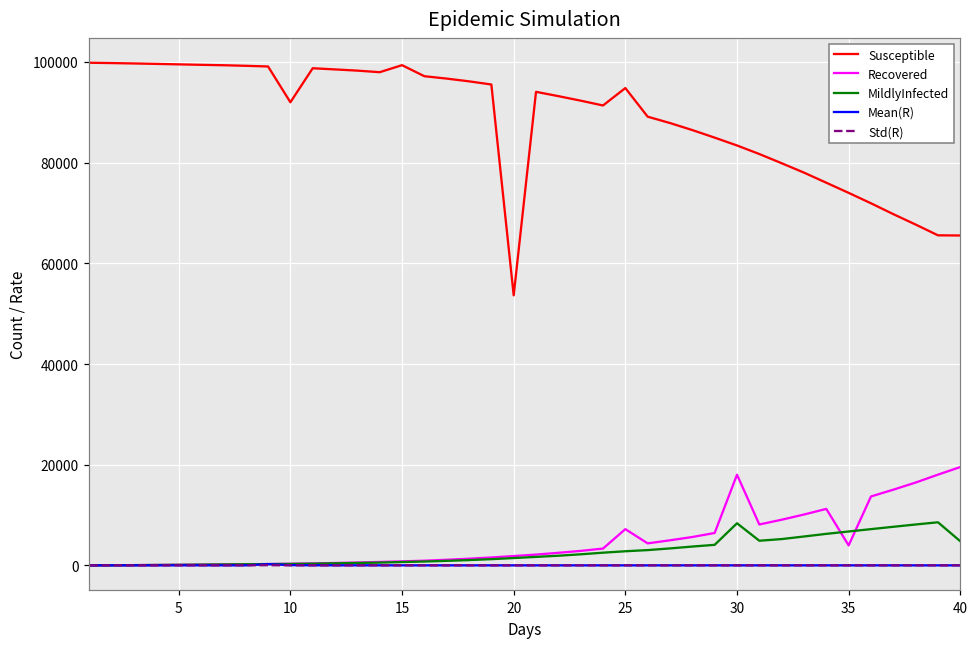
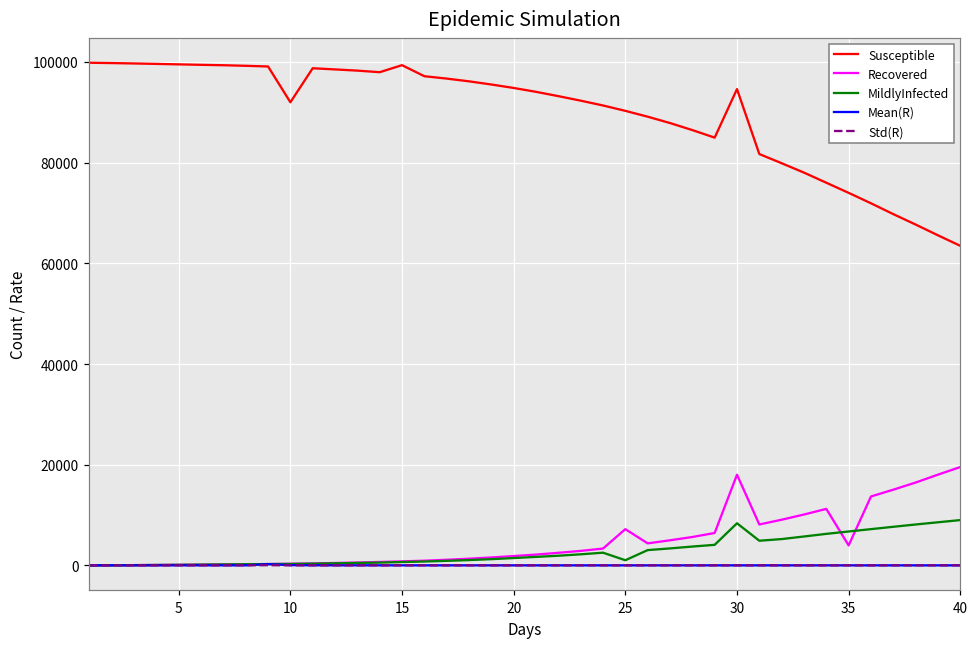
Susceptible, 20: 54000 -> 95000
Susceptible, 25: 95000 -> 90000
MildlyInfected, 25: 3000 -> 1000
Susceptible, 30: 83000 -> 95000
Susceptible, 40: 66000 -> 63000
MildlyInfected, 40: 5000 -> 9000
